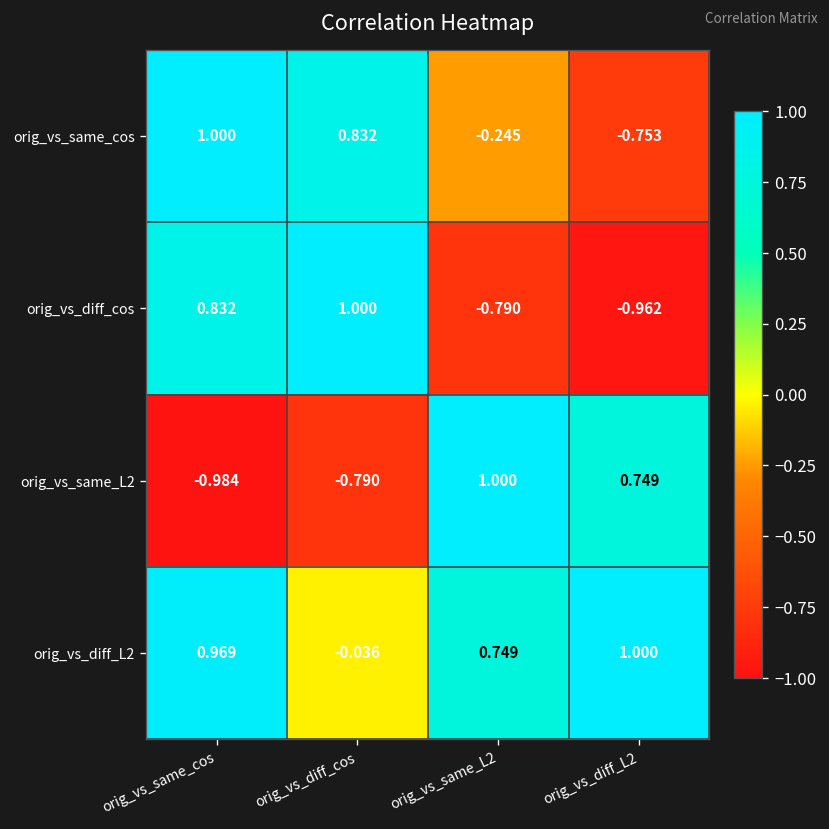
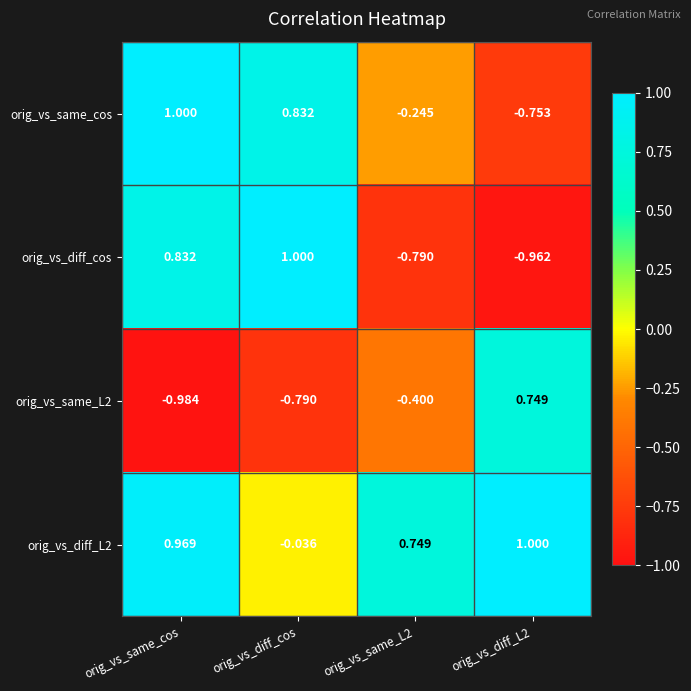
orig_vs_same_L2, orig_vs_same_L2: 1.000 -> -0.400
